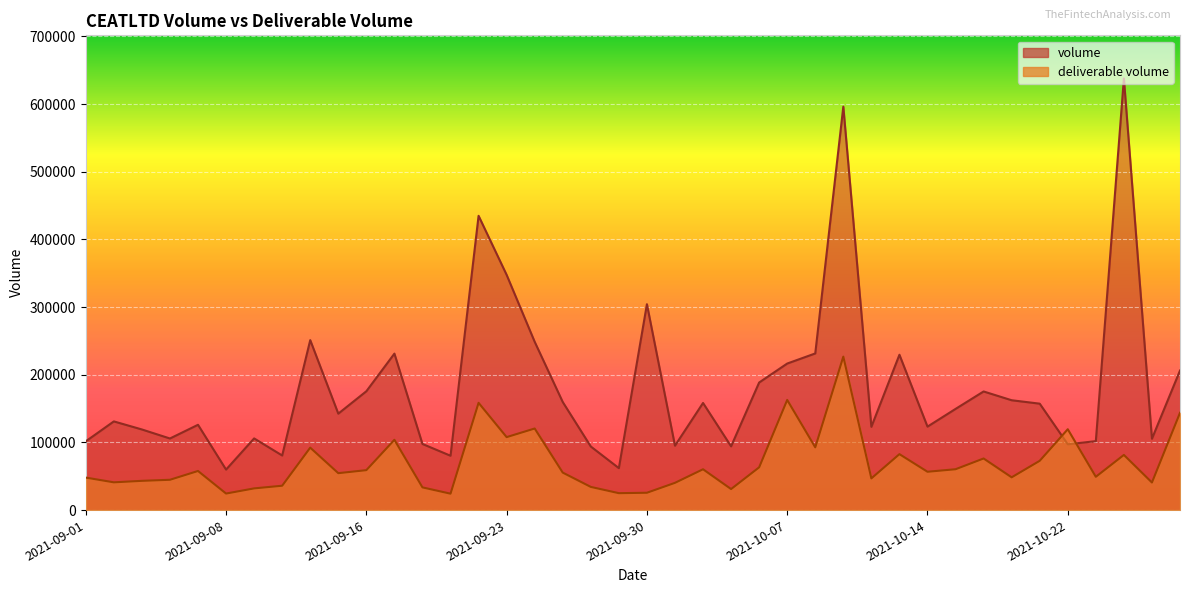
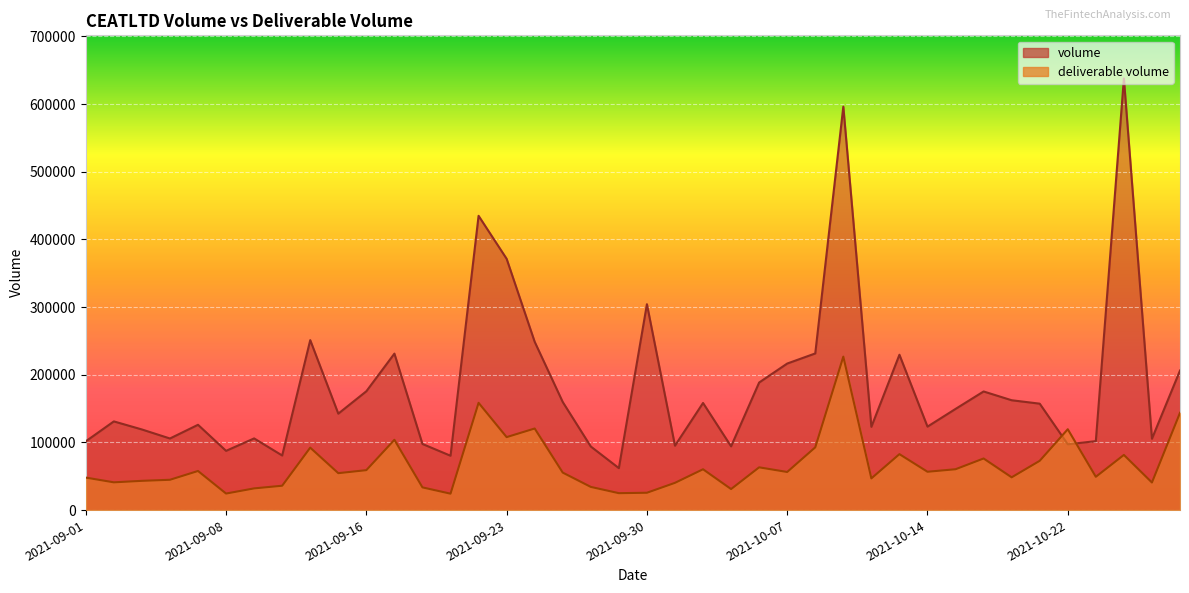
volume, 2021-09-08: 60000 -> 90000
volume, 2021-09-23: 350000 -> 370000
deliverable volume, 2021-10-07: 160000 -> 60000
